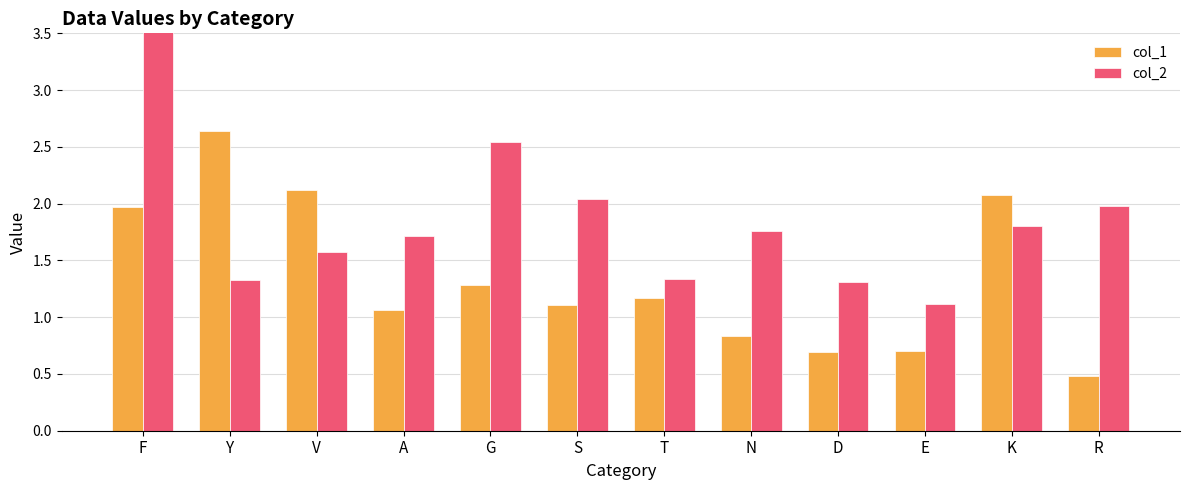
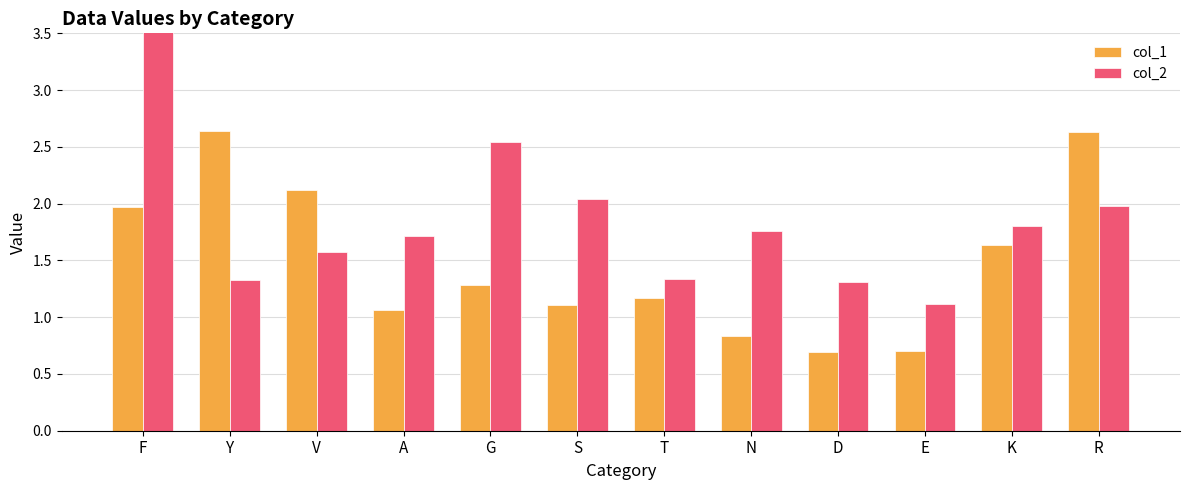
col_1, K: 2.08 -> 1.64
col_1, R: 0.48 -> 2.63
